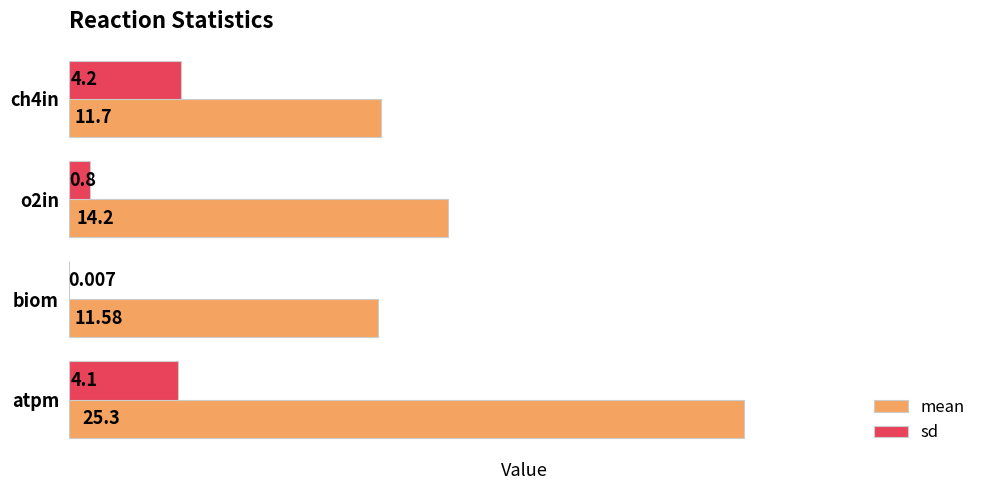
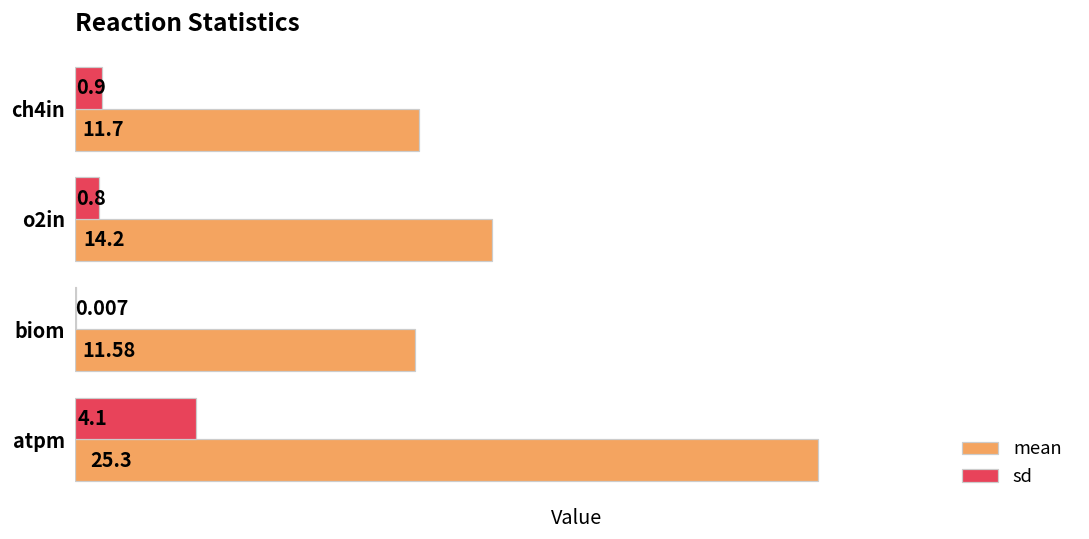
sd, ch4in: 4.2 -> 0.9
